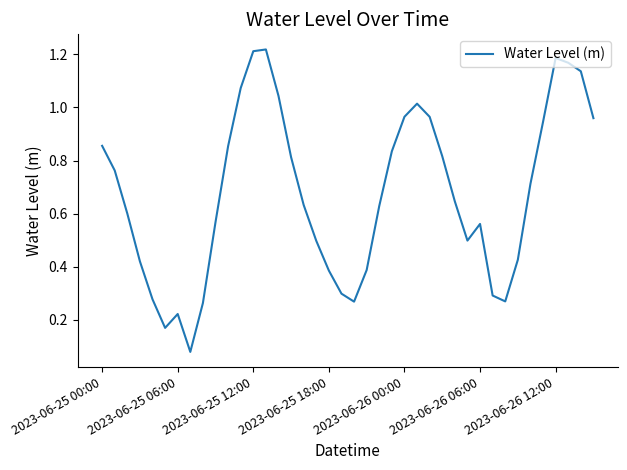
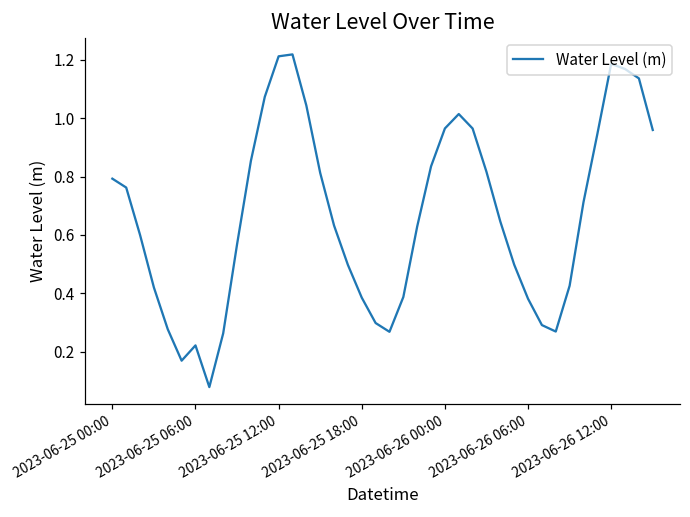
2023-06-25 00:00: 0.86 -> 0.79
2023-06-26 06:00: 0.56 -> 0.38
